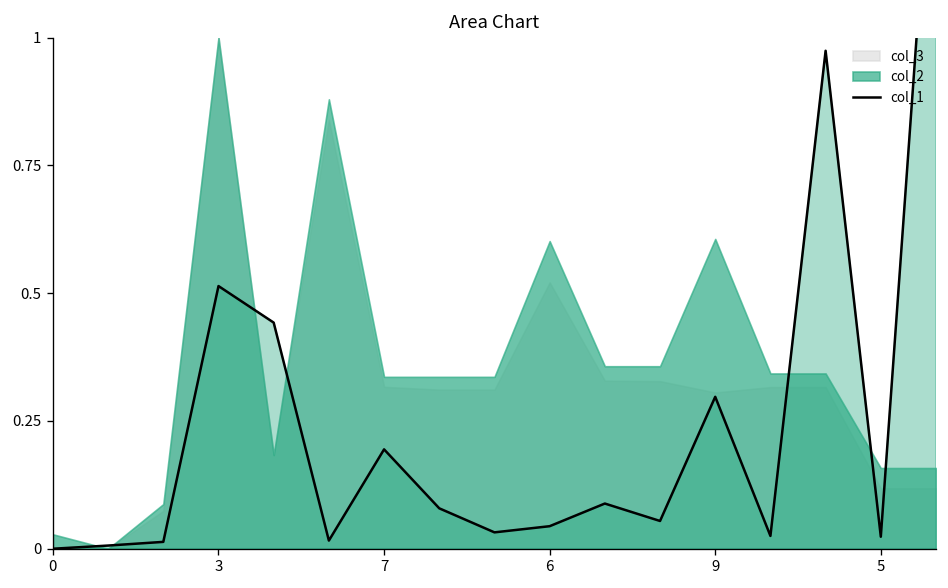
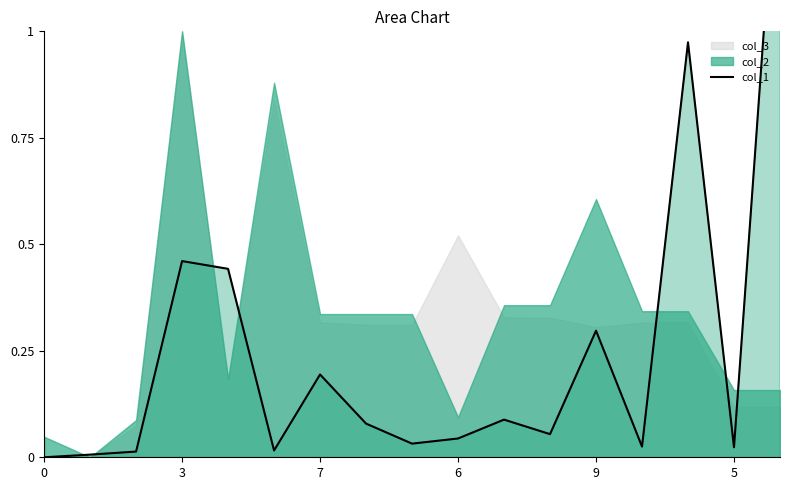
col_2, 0: 0.03 -> 0.05
col_1, 3: 0.51 -> 0.46
col_2, 6: 0.60 -> 0.09
